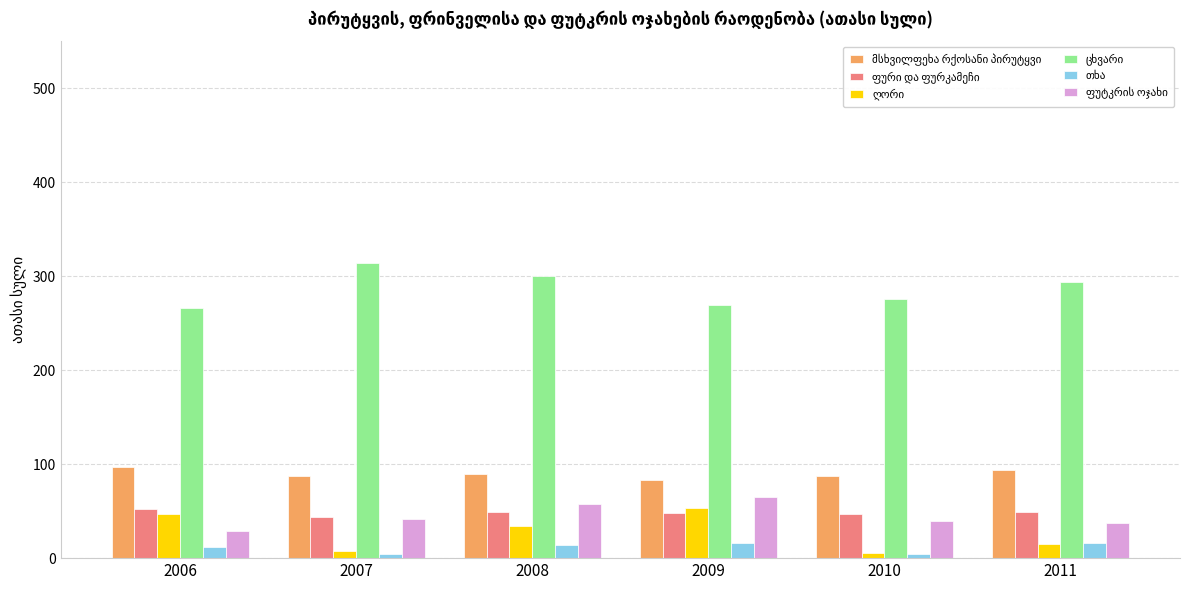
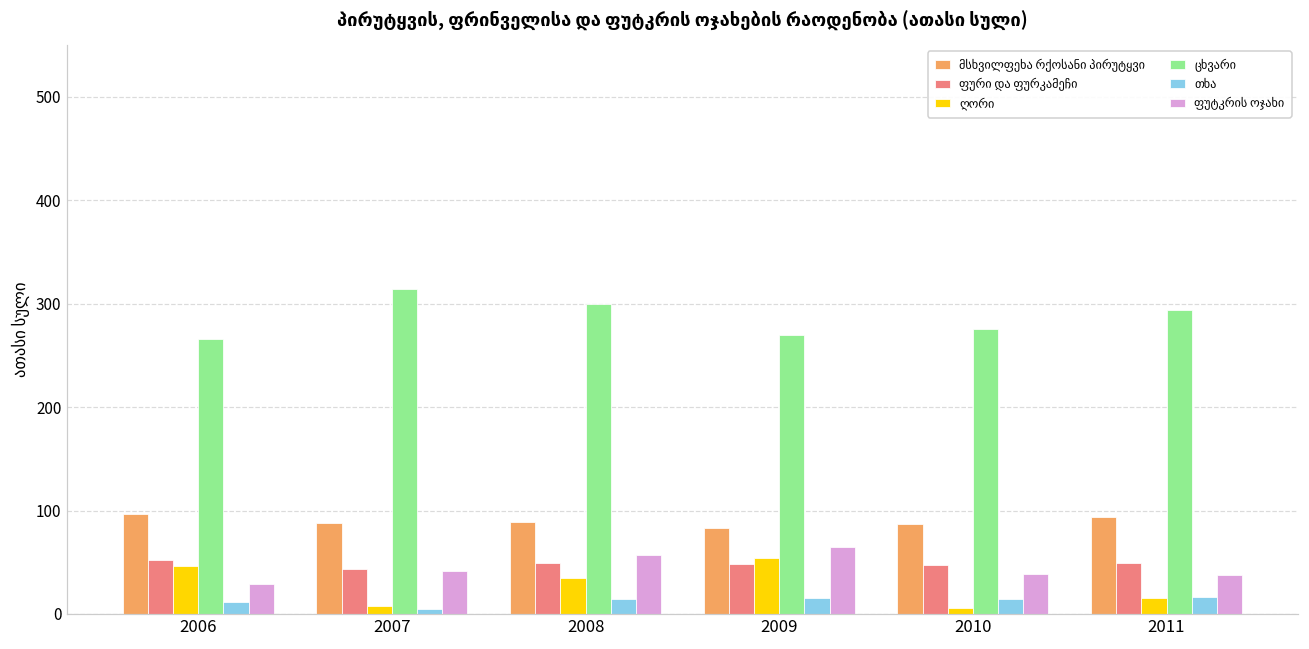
თხა, 2010: 0 -> 10
